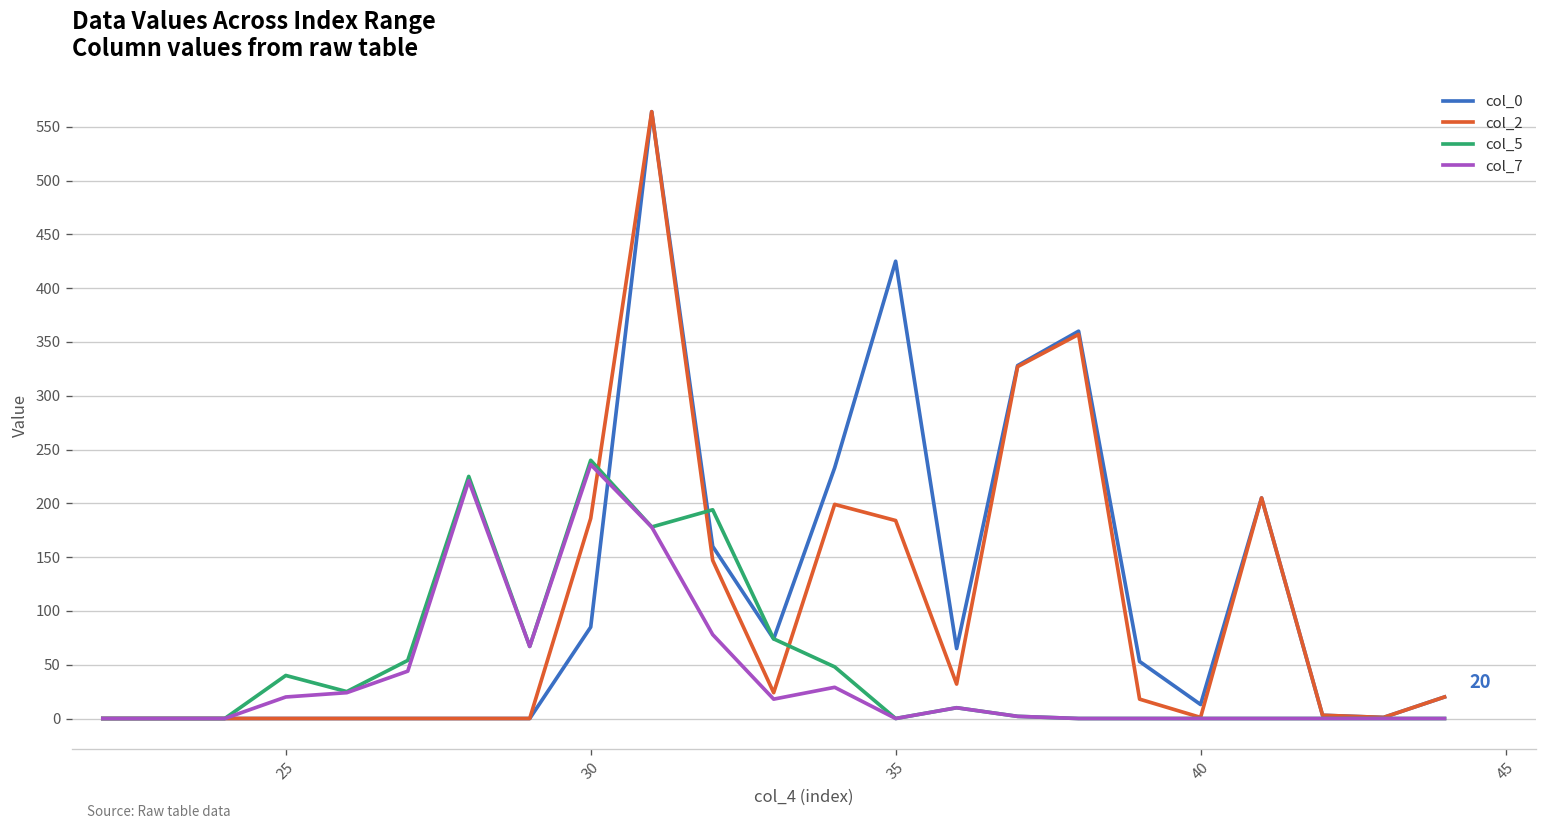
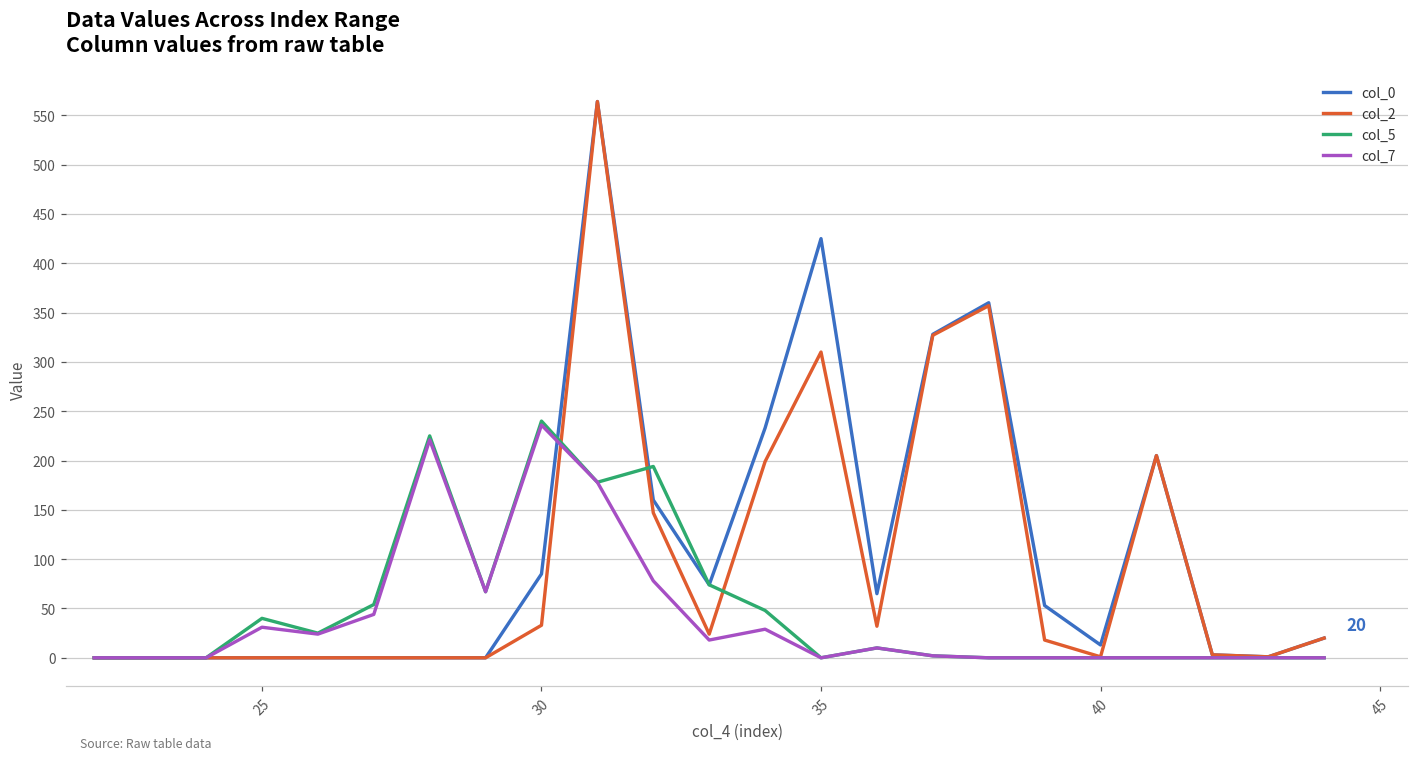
col_7, 25: 20 -> 30
col_2, 30: 190 -> 30
col_2, 35: 180 -> 310
